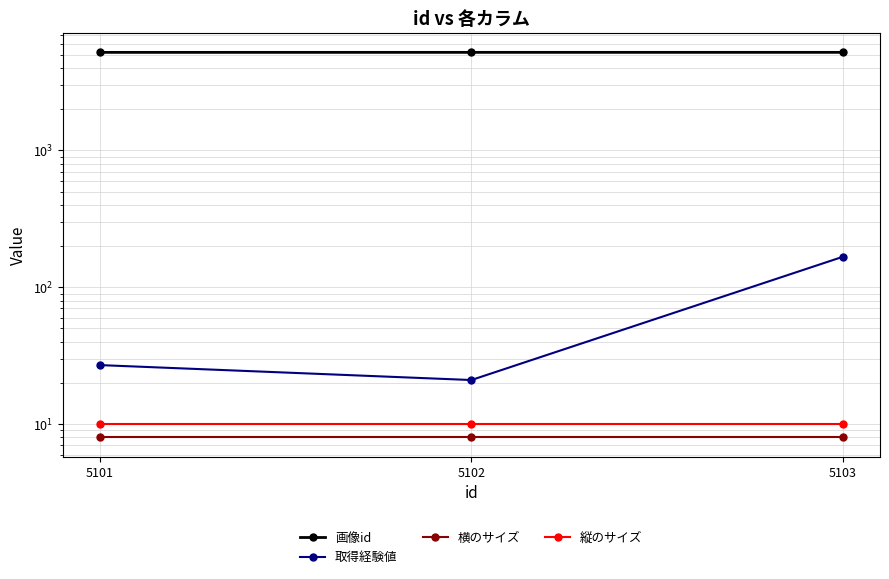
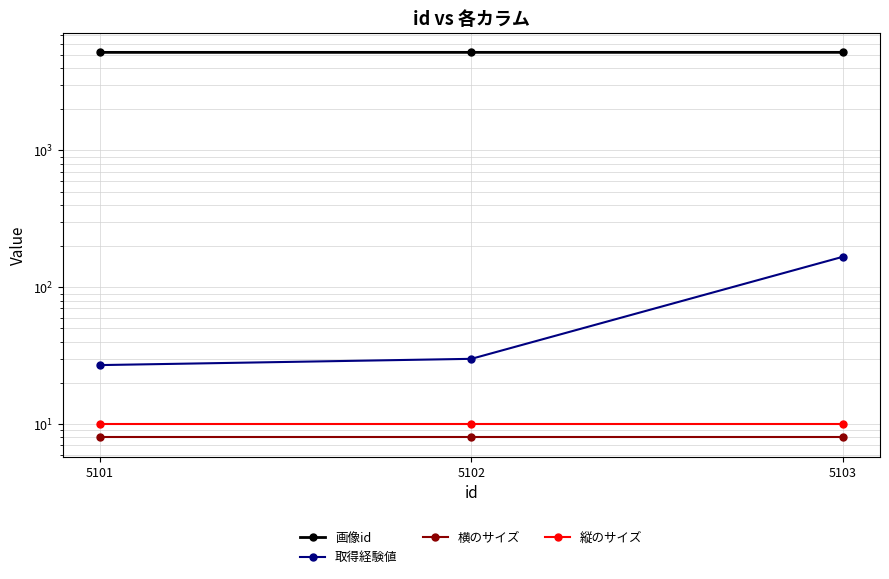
取得経験値, 5102: 21 -> 30
